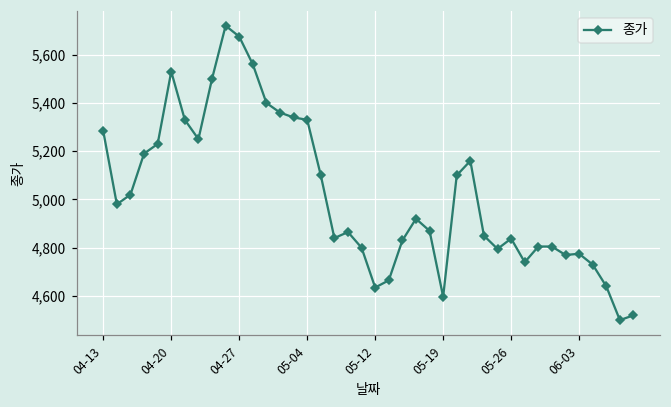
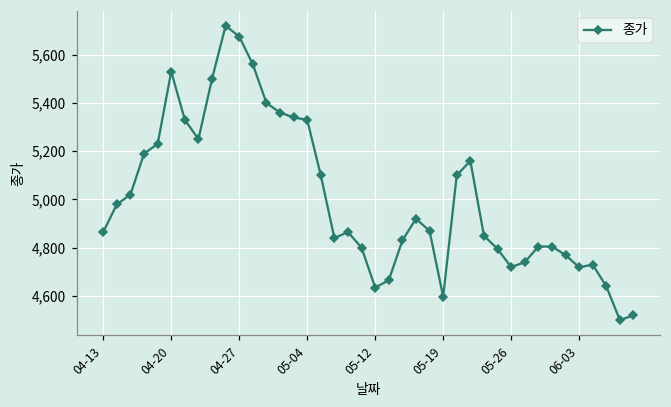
04-13: 5,280 -> 4,870
05-26: 4,840 -> 4,720
06-03: 4,780 -> 4,720
